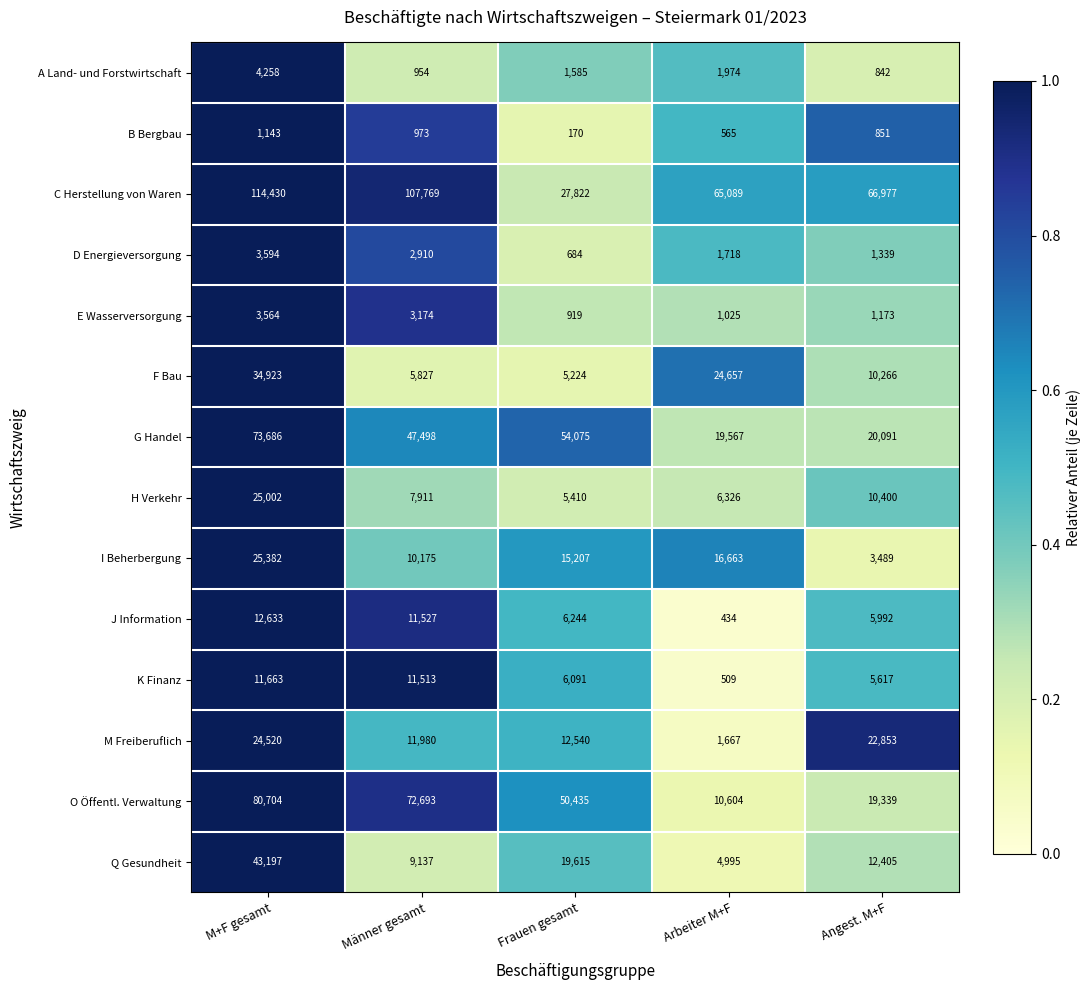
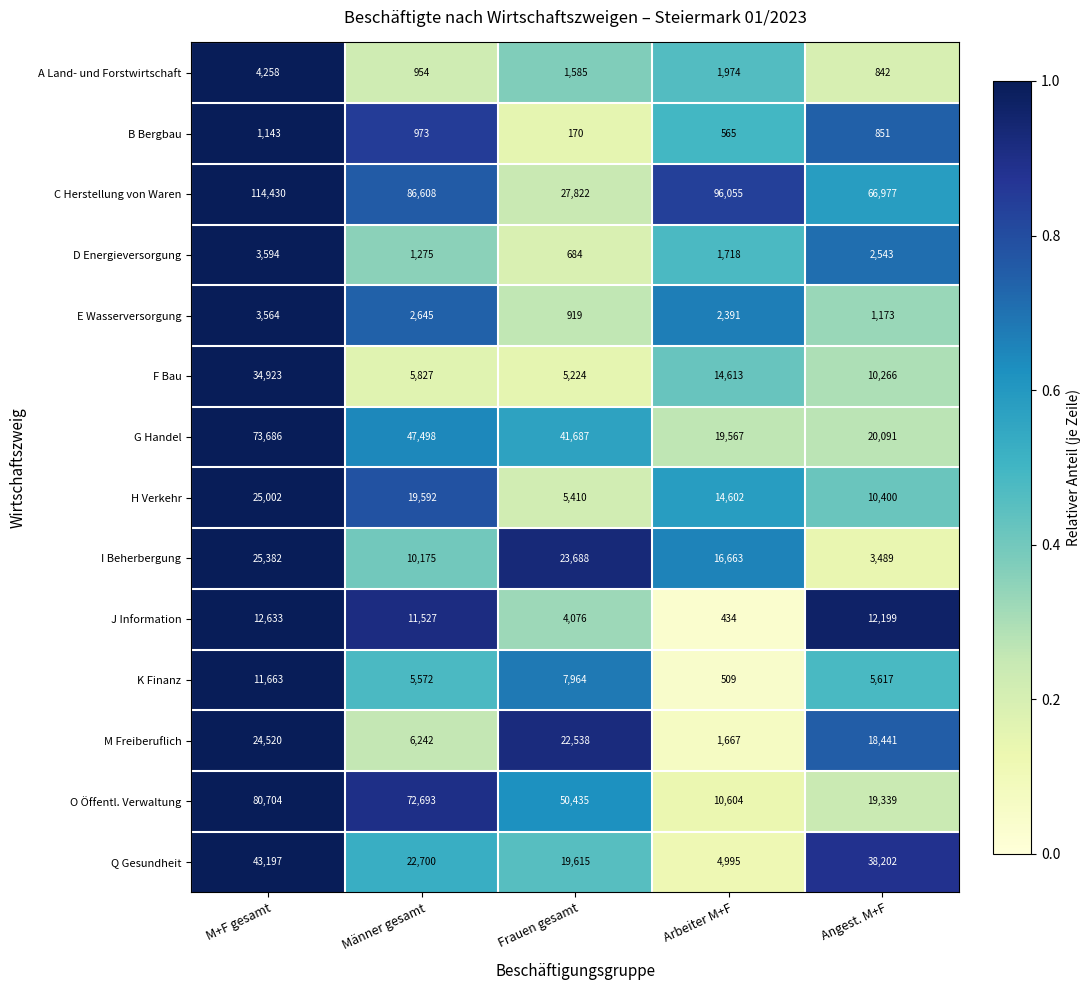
C Herstellung von Waren, Männer gesamt: 107,769 -> 86,608
C Herstellung von Waren, Arbeiter M+F: 65,089 -> 96,055
D Energieversorgung, Männer gesamt: 2,910 -> 1,275
D Energieversorgung, Angest. M+F: 1,339 -> 2,543
E Wasserversorgung, Männer gesamt: 3,174 -> 2,645
E Wasserversorgung, Arbeiter M+F: 1,025 -> 2,391
F Bau, Arbeiter M+F: 24,657 -> 14,613
G Handel, Frauen gesamt: 54,075 -> 41,687
H Verkehr, Männer gesamt: 7,911 -> 19,592
H Verkehr, Arbeiter M+F: 6,326 -> 14,602
I Beherbergung, Frauen gesamt: 15,207 -> 23,688
J Information, Frauen gesamt: 6,244 -> 4,076
J Information, Angest. M+F: 5,992 -> 12,199
K Finanz, Männer gesamt: 11,513 -> 5,572
K Finanz, Frauen gesamt: 6,091 -> 7,964
M Freiberuflich, Männer gesamt: 11,980 -> 6,242
M Freiberuflich, Frauen gesamt: 12,540 -> 22,538
M Freiberuflich, Angest. M+F: 22,853 -> 18,441
Q Gesundheit, Männer gesamt: 9,137 -> 22,700
Q Gesundheit, Angest. M+F: 12,405 -> 38,202
